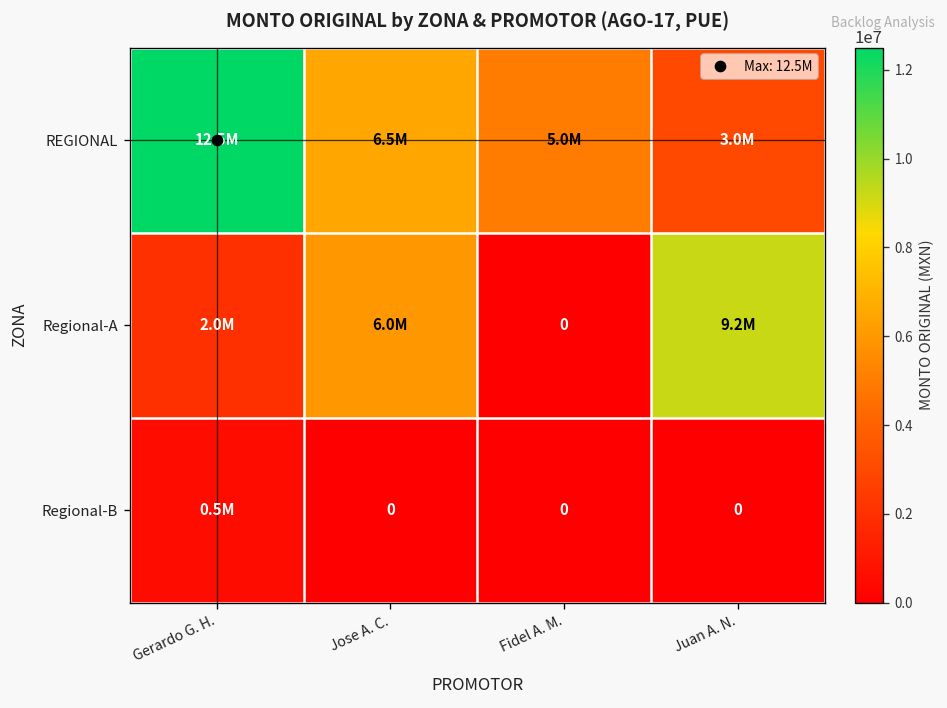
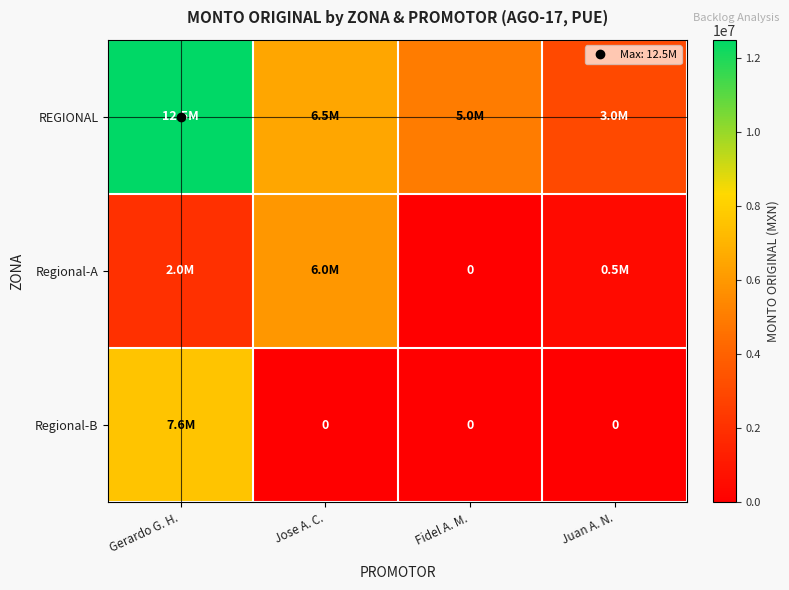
Regional-A, Juan A. N.: 9.2M -> 0.5M
Regional-B, Gerardo G. H.: 0.5M -> 7.6M
